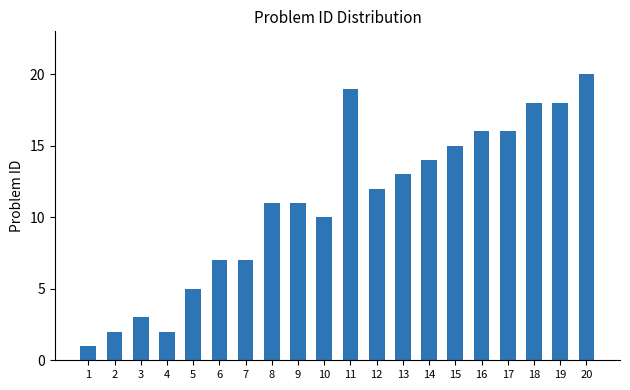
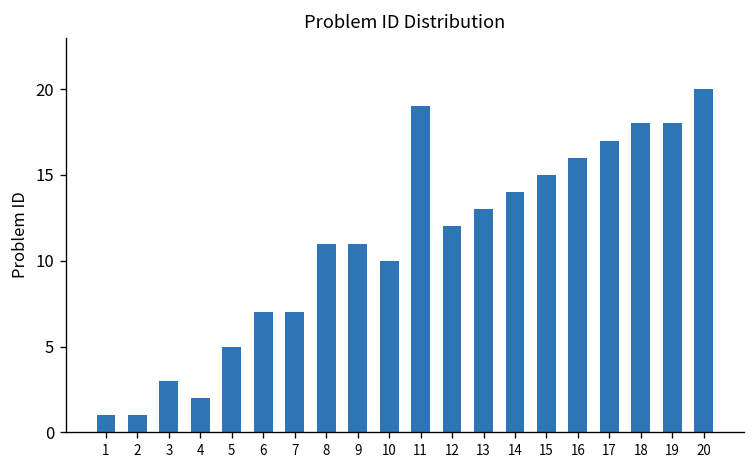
2: 2 -> 1
17: 16 -> 17
